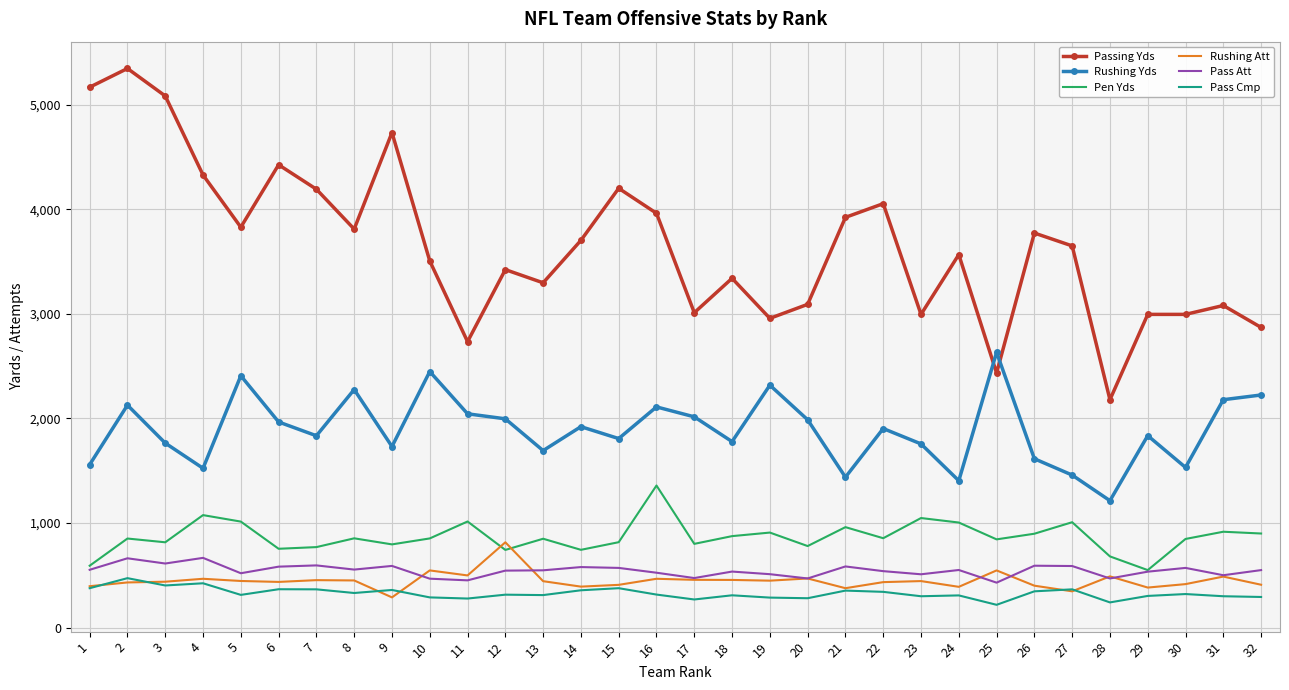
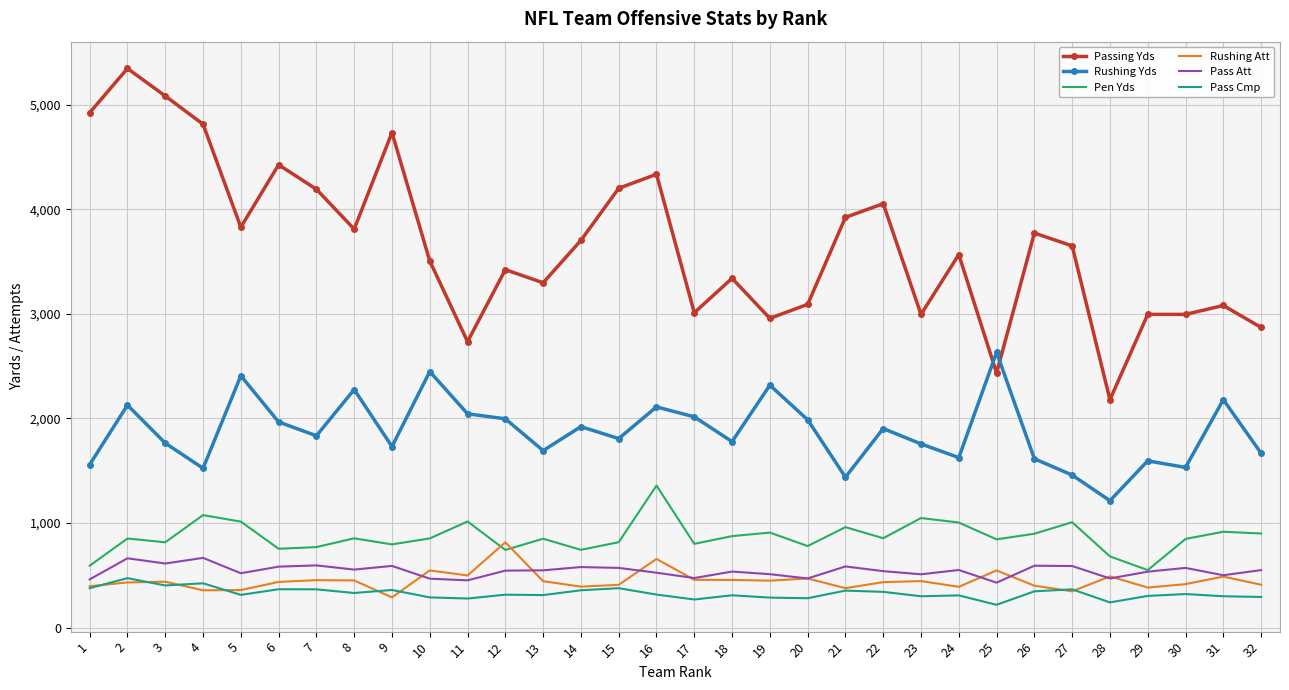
Passing Yds, 1: 5,170 -> 4,920
Pass Att, 1: 550 -> 460
Passing Yds, 4: 4,330 -> 4,810
Rushing Att, 4: 470 -> 360
Rushing Att, 5: 450 -> 360
Passing Yds, 16: 3,960 -> 4,340
Rushing Att, 16: 470 -> 660
Rushing Yds, 24: 1,400 -> 1,630
Rushing Yds, 29: 1,840 -> 1,590
Rushing Yds, 32: 2,220 -> 1,670
